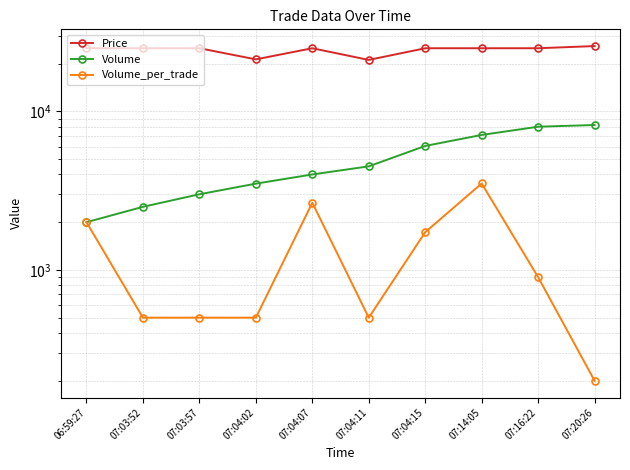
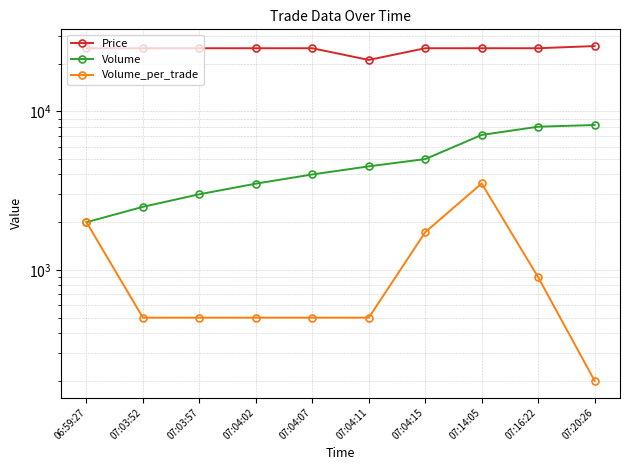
Price, 07:04:02: 21000 -> 25000
Volume_per_trade, 07:04:07: 2700 -> 500
Volume, 07:04:15: 6100 -> 5000
